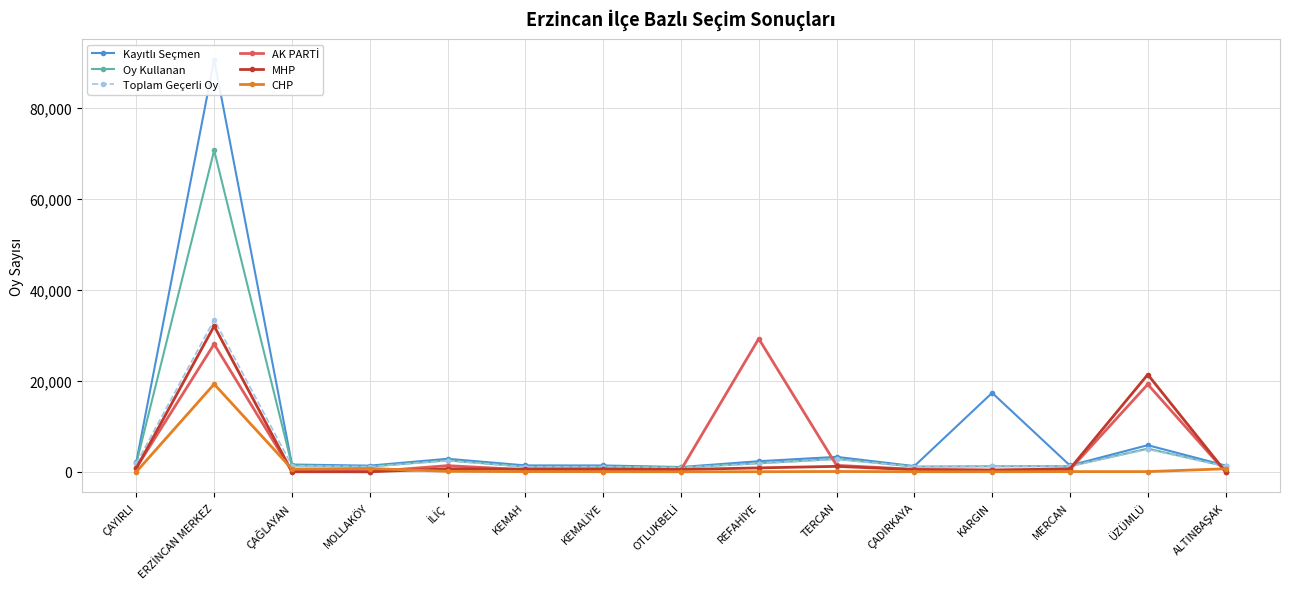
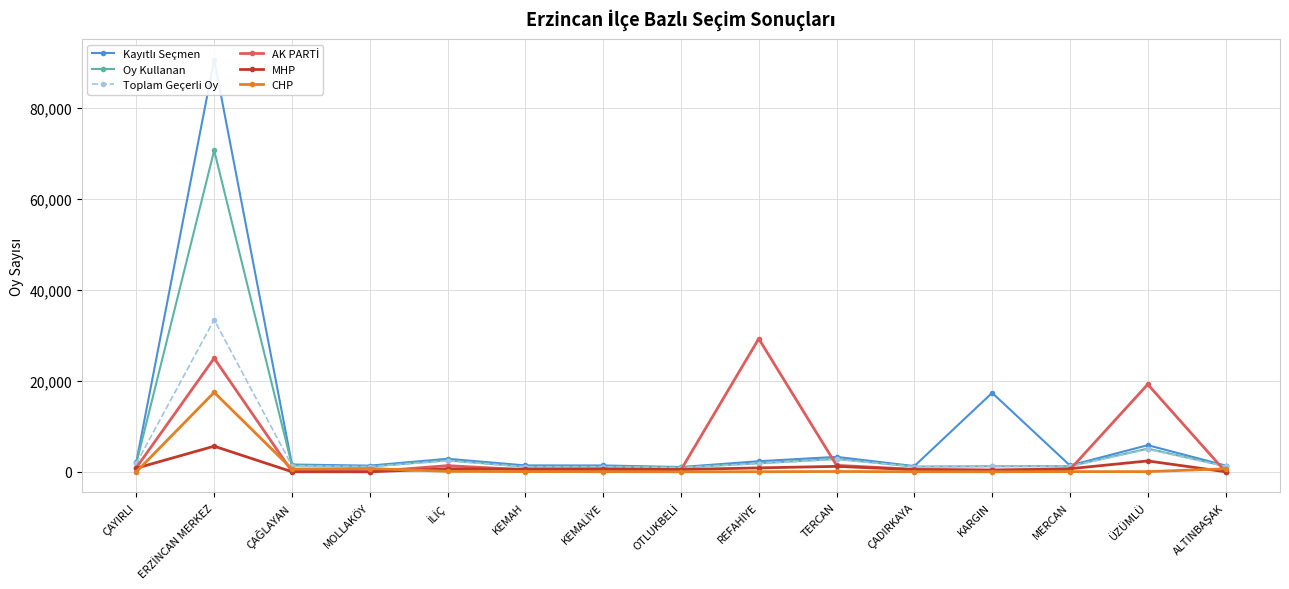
AK PARTİ, ERZİNCAN MERKEZ: 28,000 -> 25,000
MHP, ERZİNCAN MERKEZ: 32,000 -> 6,000
CHP, ERZİNCAN MERKEZ: 19,000 -> 17,000
MHP, ÜZÜMLÜ: 21,000 -> 2,000
